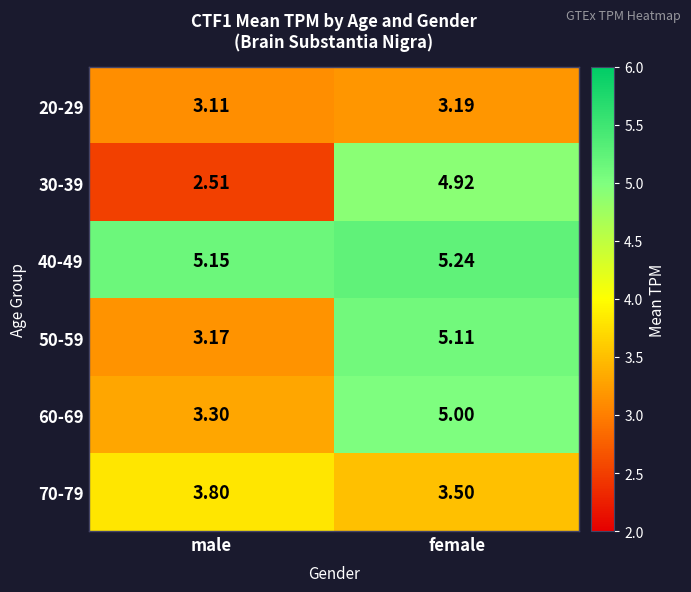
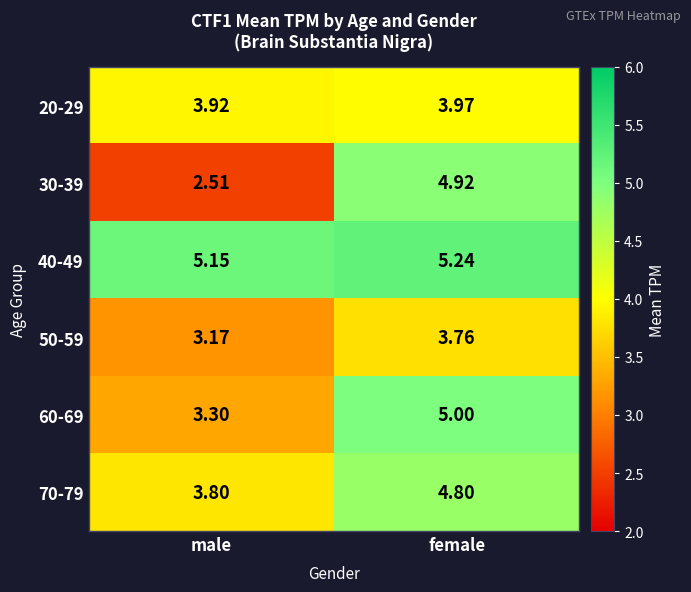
20-29, male: 3.11 -> 3.92
20-29, female: 3.19 -> 3.97
50-59, female: 5.11 -> 3.76
70-79, female: 3.50 -> 4.80
